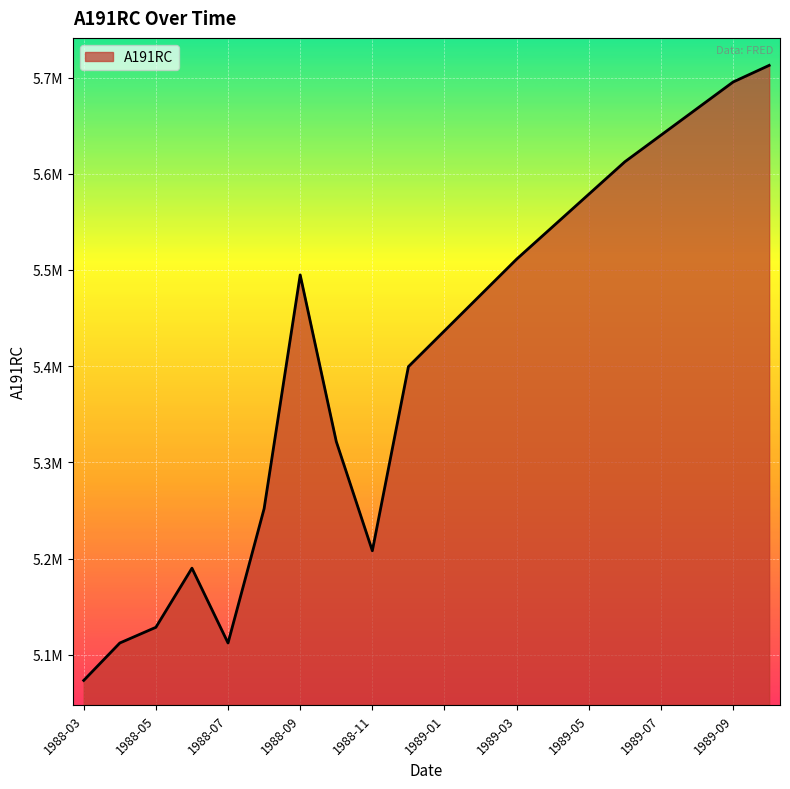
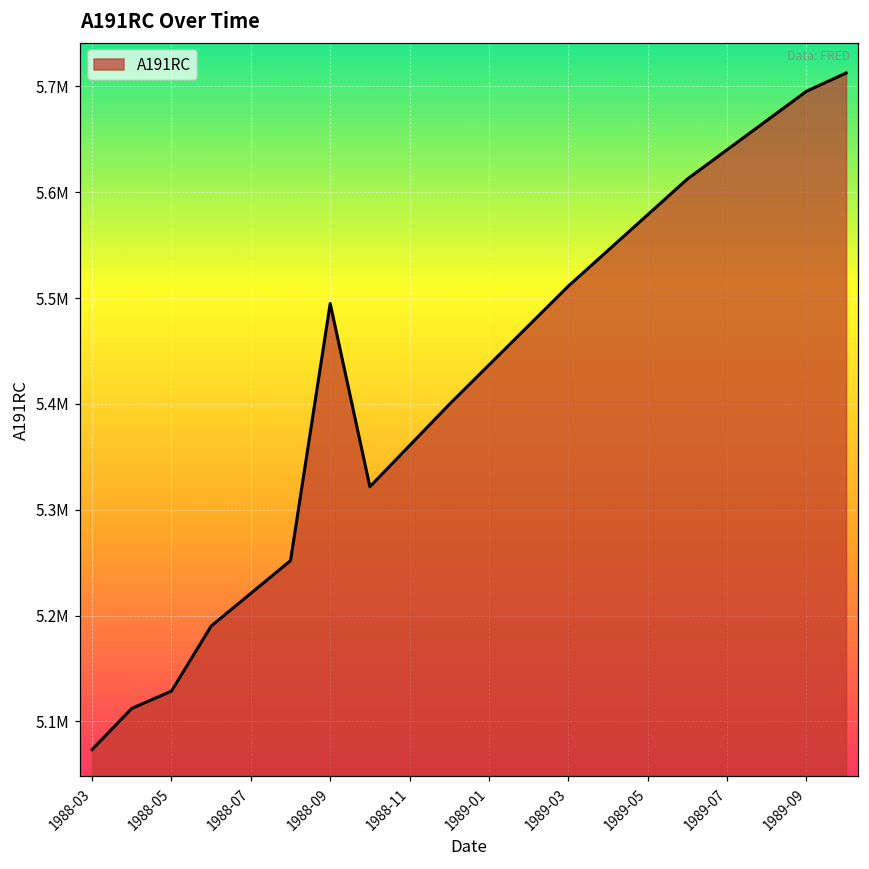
1988-07: 5110000 -> 5220000
1988-11: 5210000 -> 5360000
